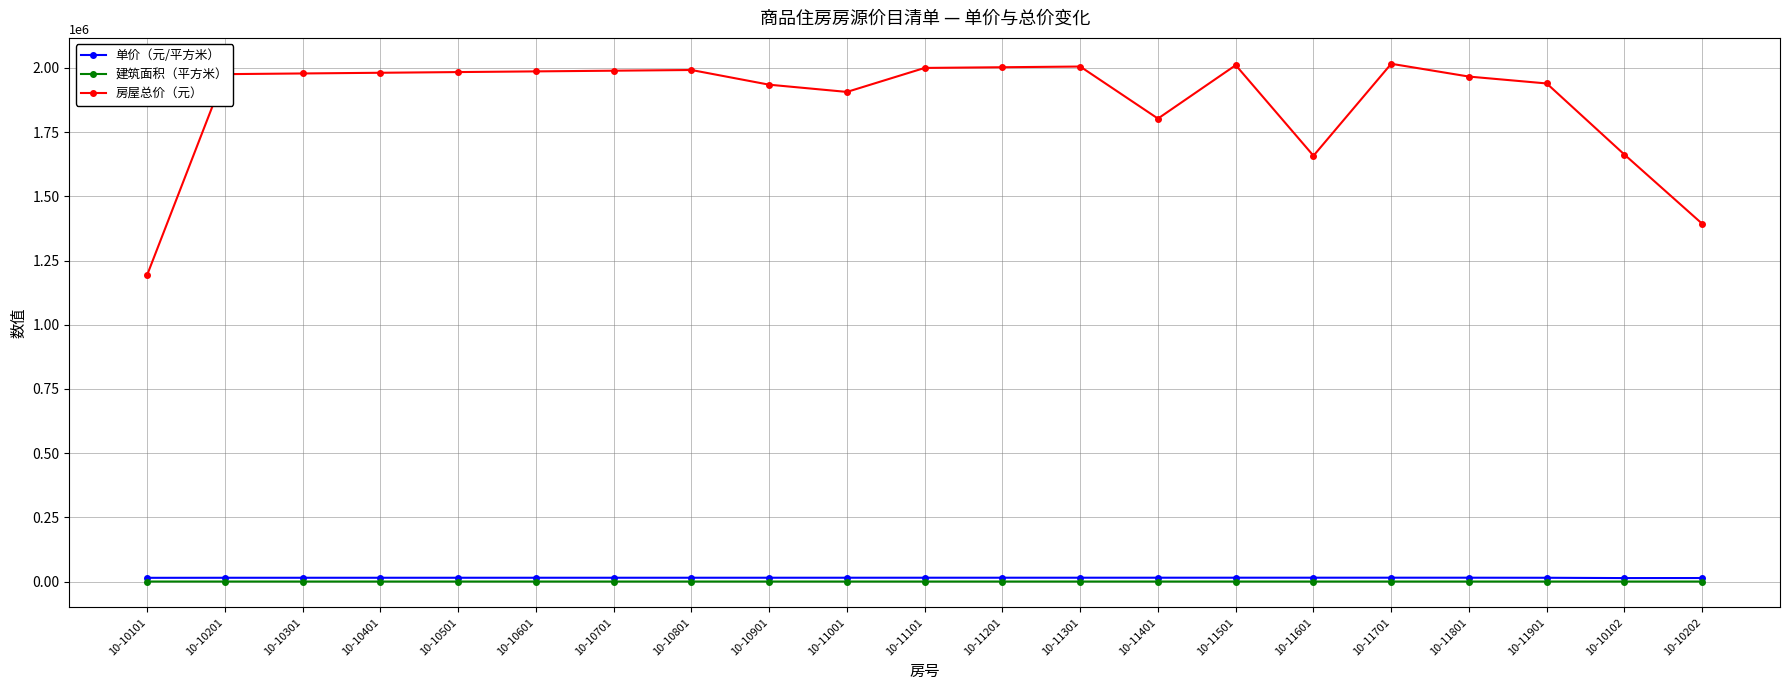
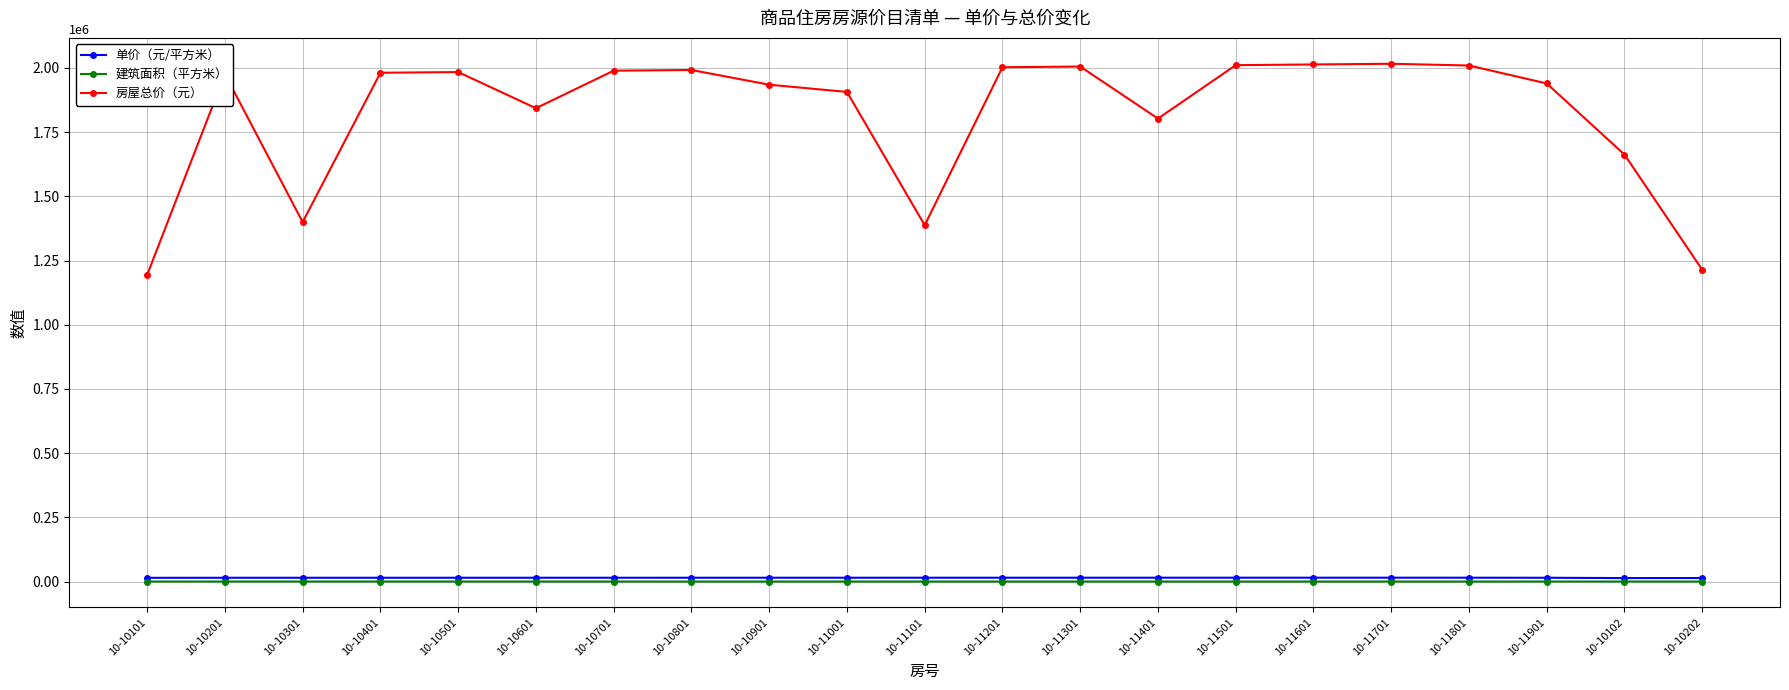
房屋总价（元）, 10-10301: 1980000 -> 1400000
房屋总价（元）, 10-10601: 1990000 -> 1840000
房屋总价（元）, 10-11101: 2000000 -> 1390000
房屋总价（元）, 10-11601: 1660000 -> 2010000
房屋总价（元）, 10-11801: 1970000 -> 2010000
房屋总价（元）, 10-10202: 1390000 -> 1210000
